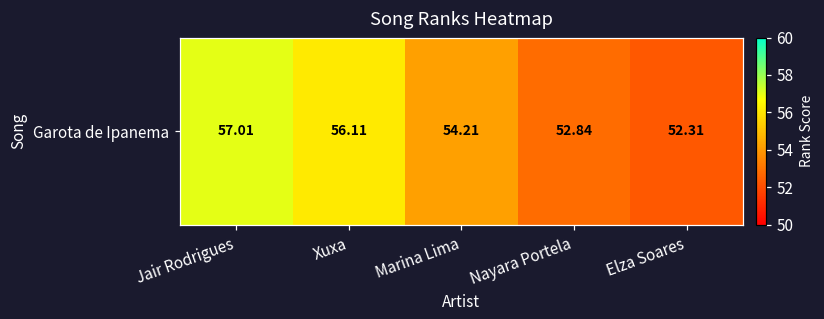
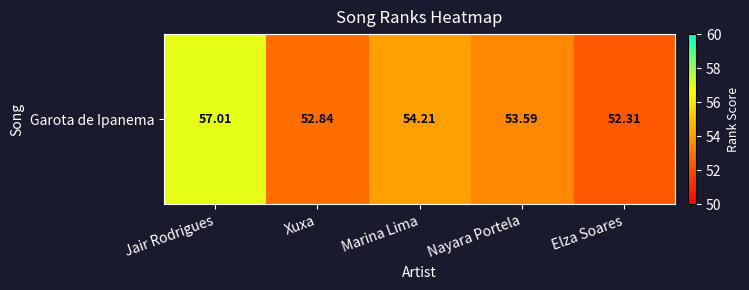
Garota de Ipanema, Xuxa: 56.11 -> 52.84
Garota de Ipanema, Nayara Portela: 52.84 -> 53.59
